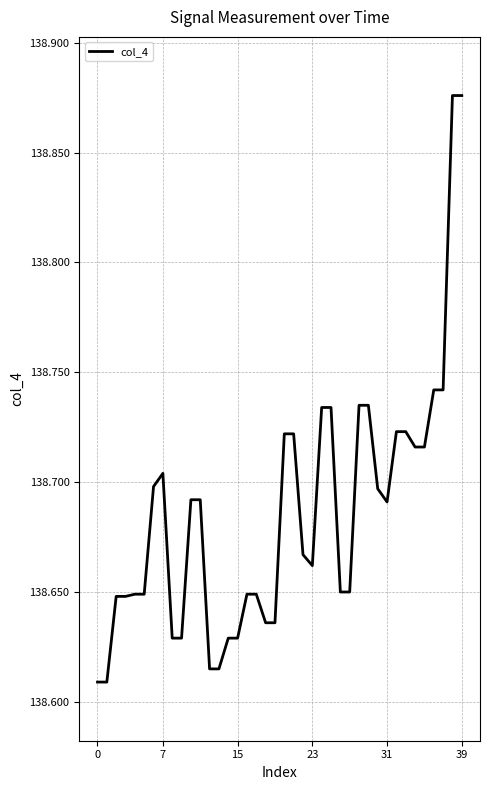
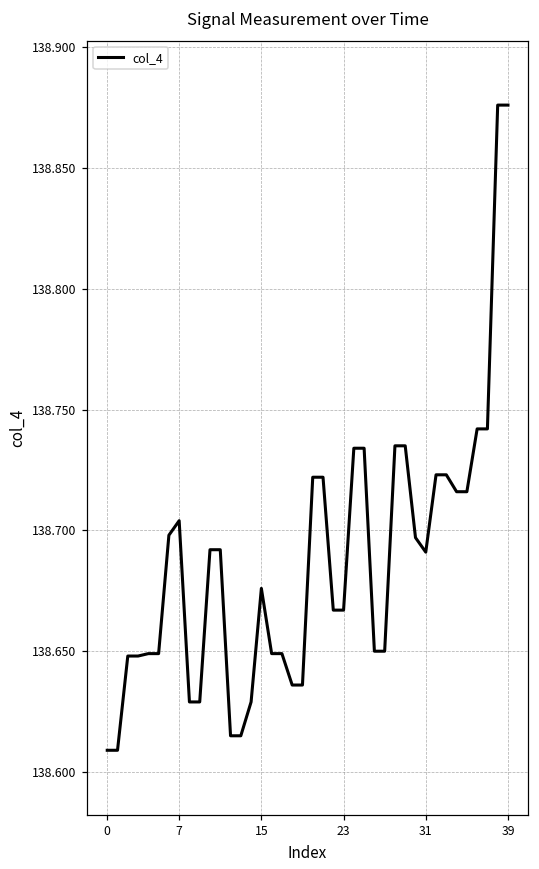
15: 138.629 -> 138.676
23: 138.662 -> 138.667
